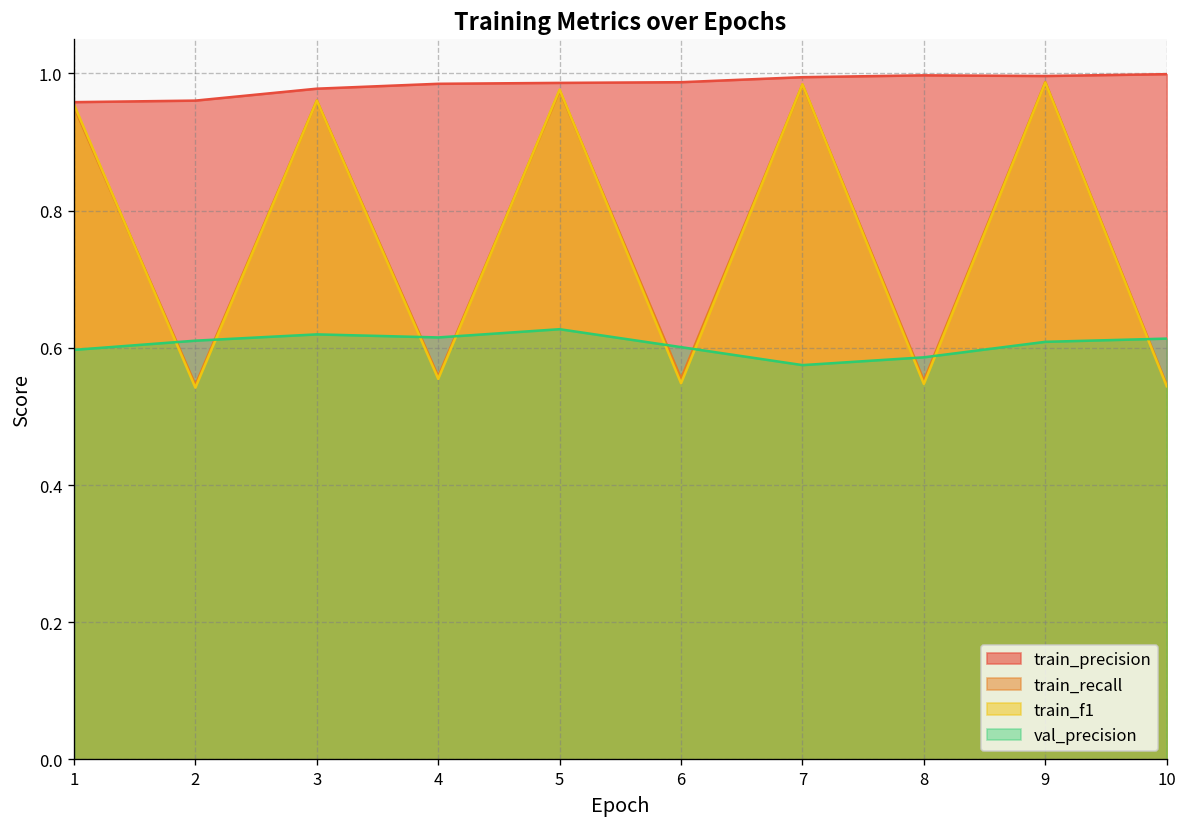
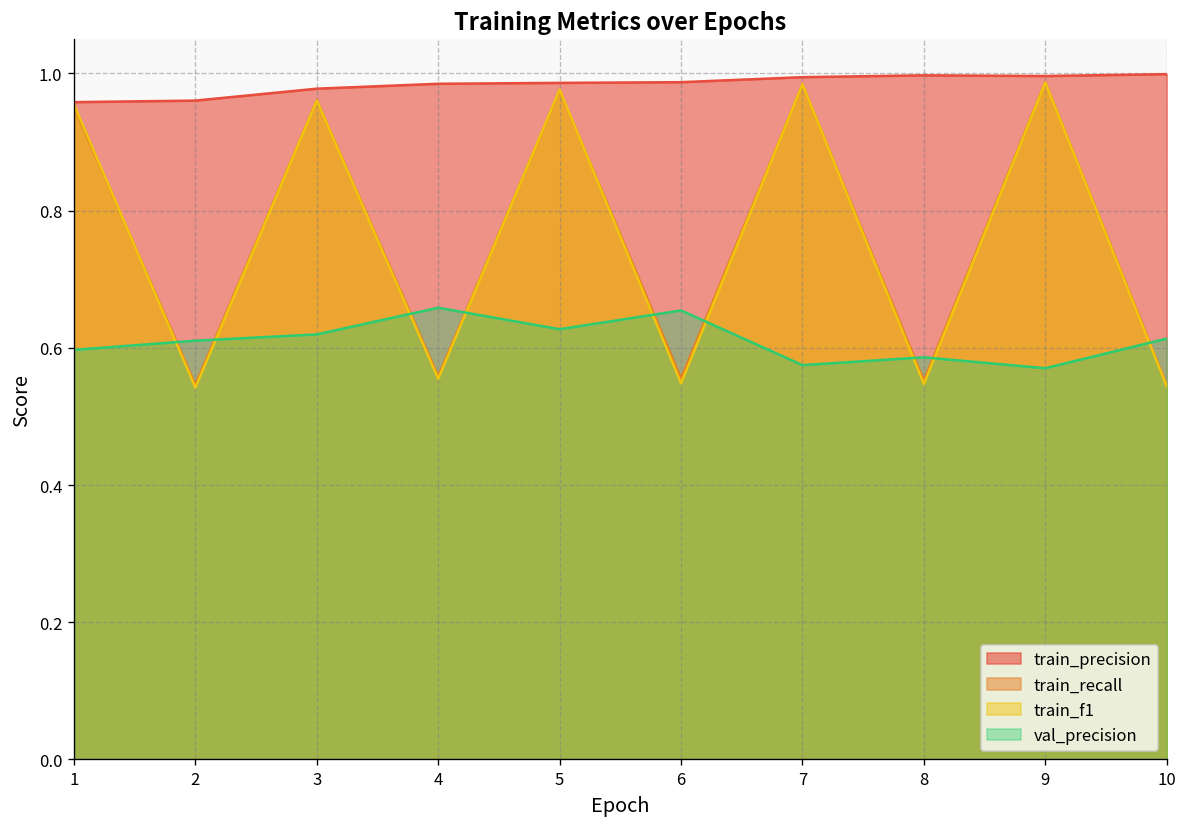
val_precision, 4: 0.62 -> 0.66
val_precision, 6: 0.60 -> 0.65
val_precision, 9: 0.61 -> 0.57
